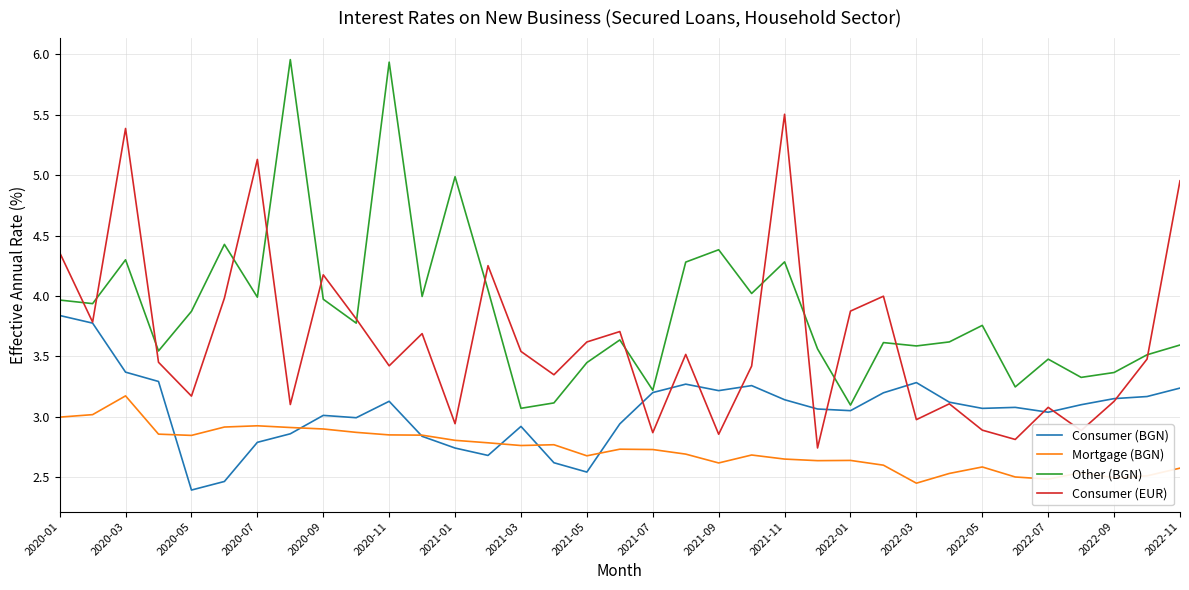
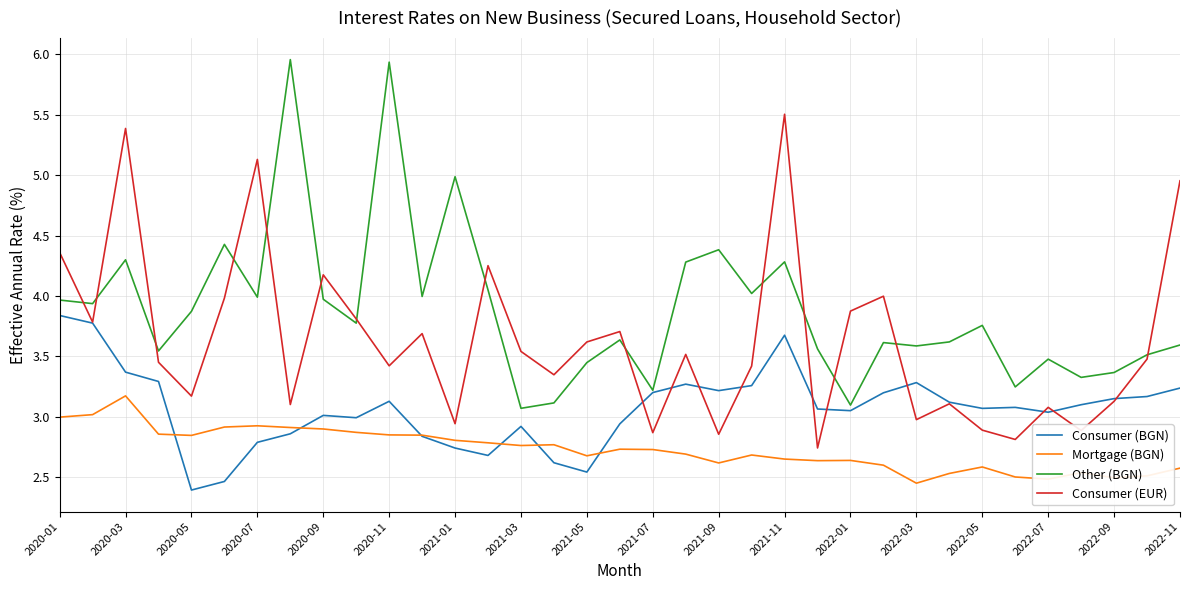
Consumer (BGN), 2021-11: 3.14 -> 3.68
